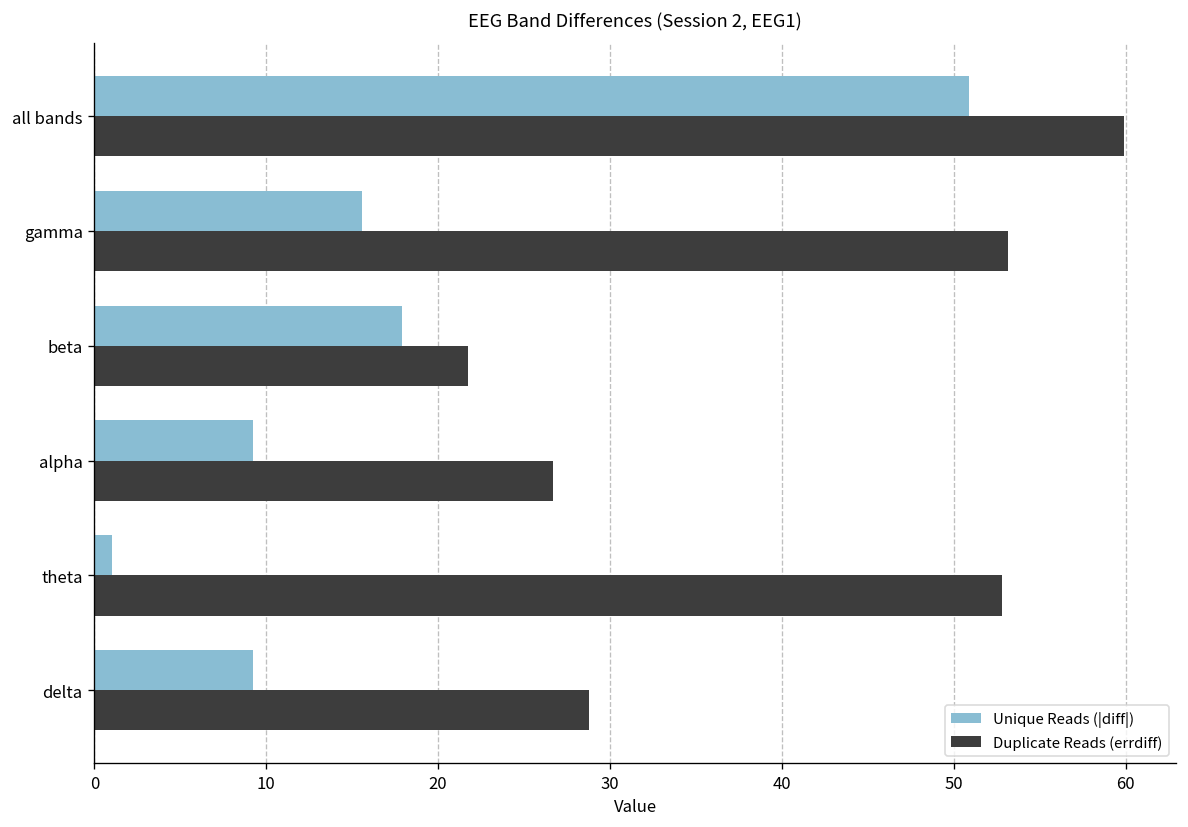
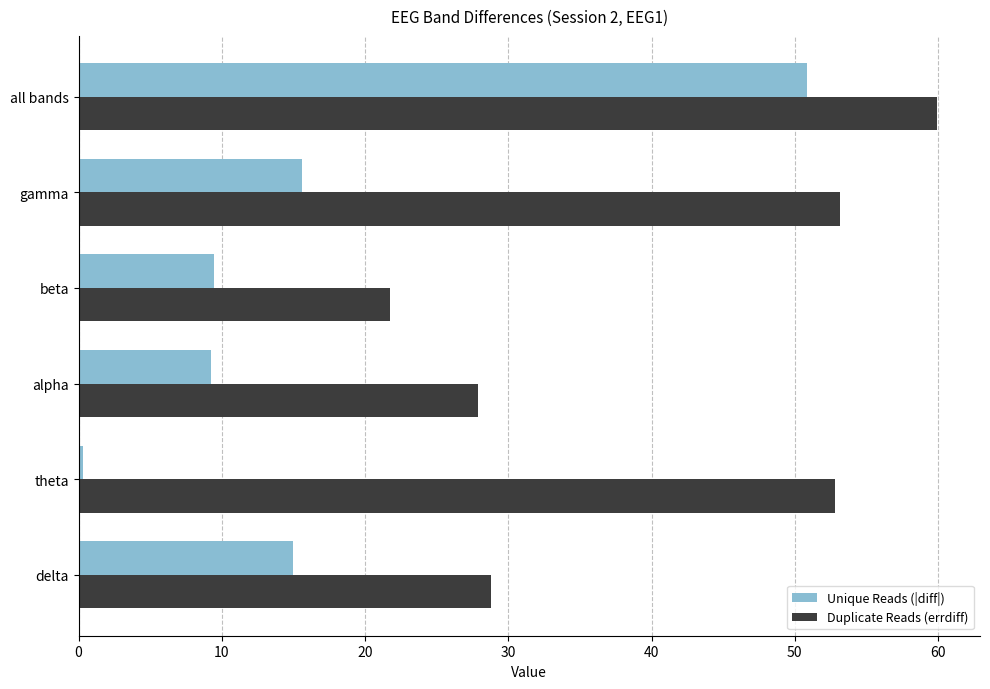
Unique Reads (|diff|), beta: 17.9 -> 9.4
Duplicate Reads (errdiff), alpha: 26.7 -> 27.9
Unique Reads (|diff|), theta: 1.1 -> 0.3
Unique Reads (|diff|), delta: 9.2 -> 15.0
